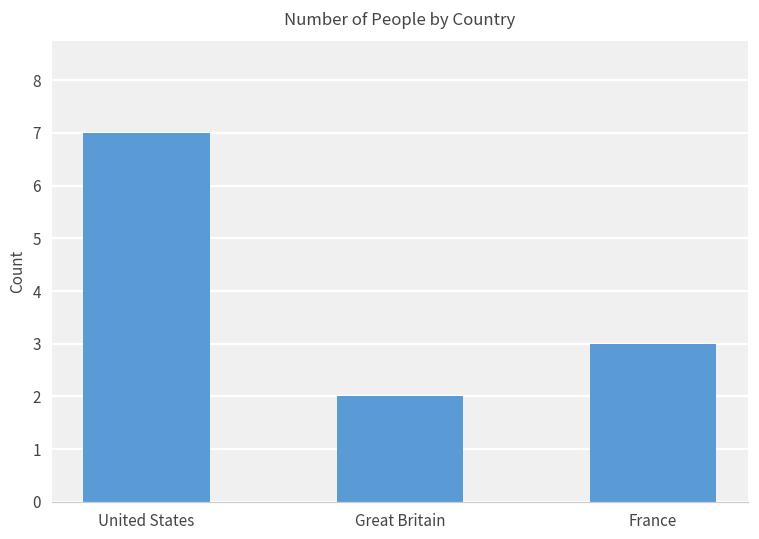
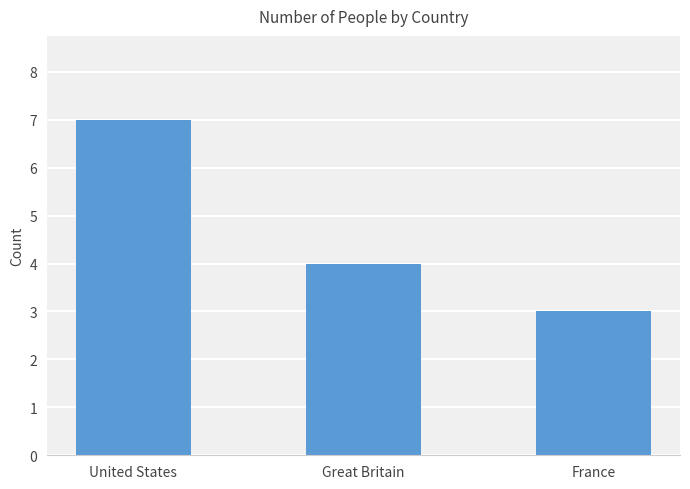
Great Britain: 2 -> 4
